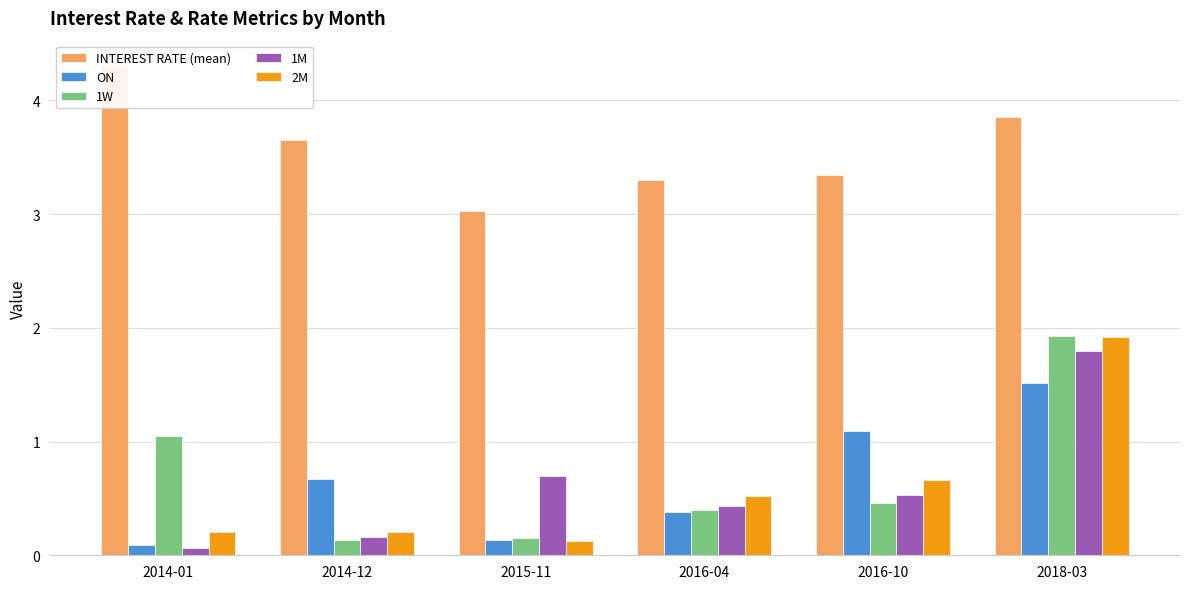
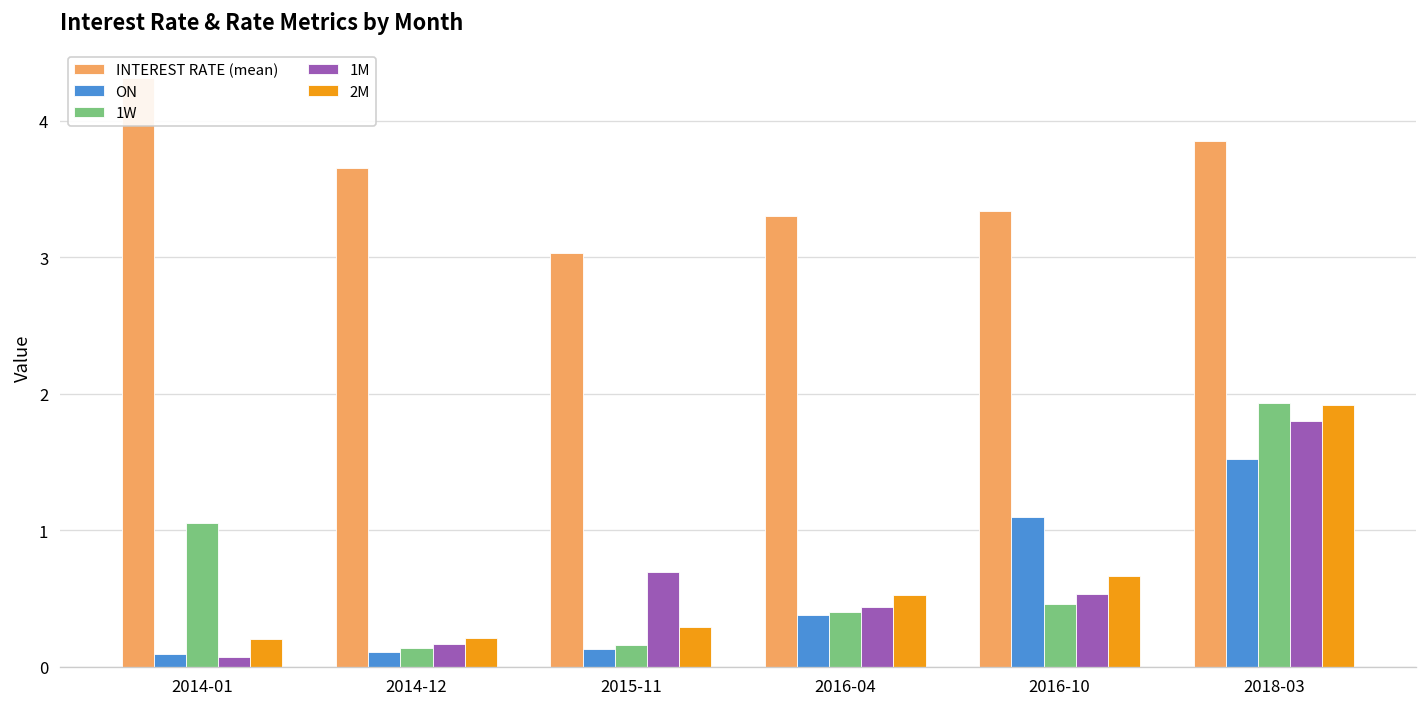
ON, 2014-12: 0.67 -> 0.11
2M, 2015-11: 0.13 -> 0.29
